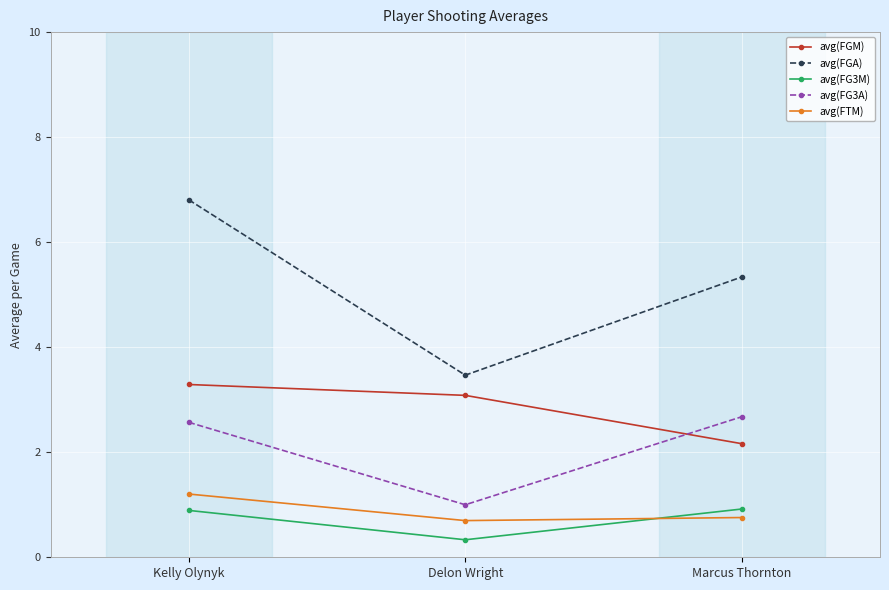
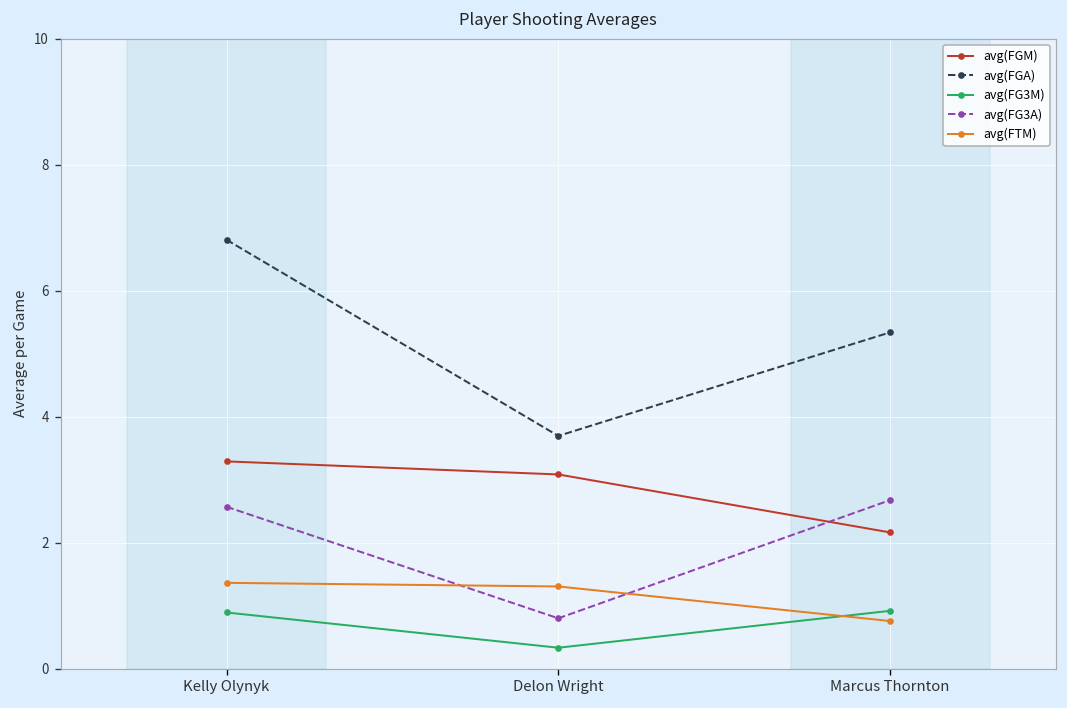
avg(FTM), Kelly Olynyk: 1.2 -> 1.4
avg(FGA), Delon Wright: 3.5 -> 3.7
avg(FG3A), Delon Wright: 1.0 -> 0.8
avg(FTM), Delon Wright: 0.7 -> 1.3
